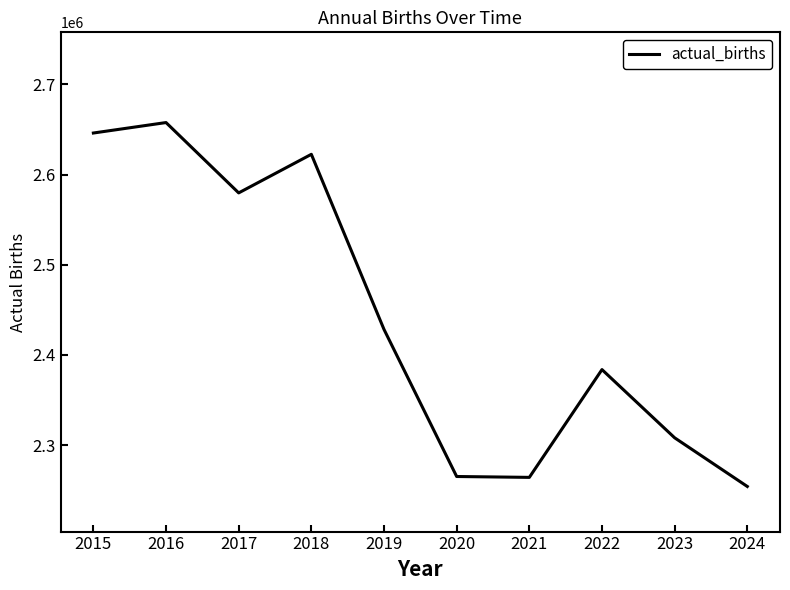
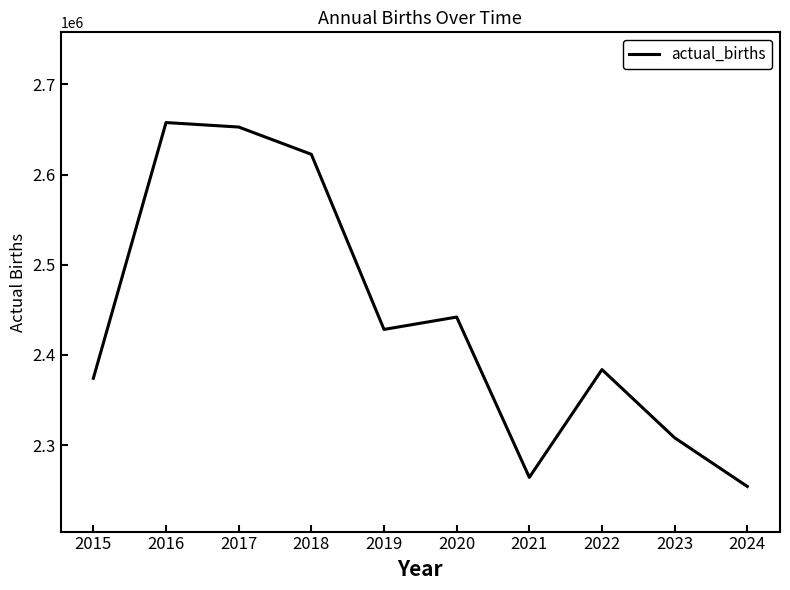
2015: 2650000 -> 2370000
2017: 2580000 -> 2650000
2020: 2270000 -> 2440000
